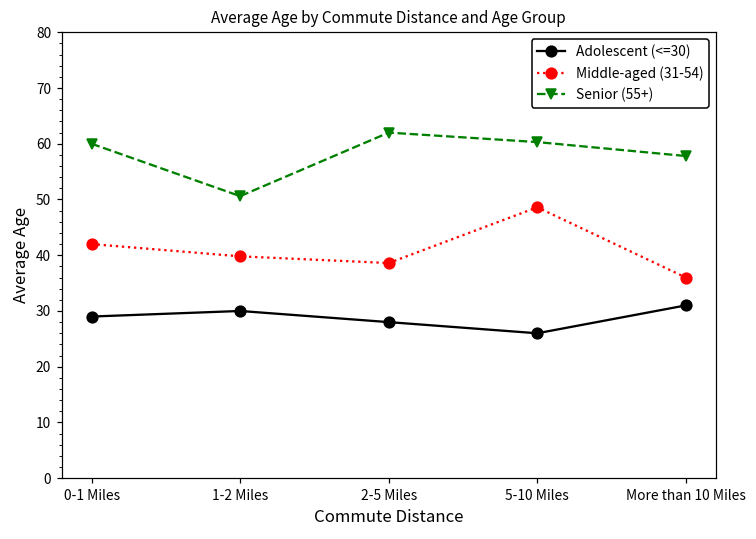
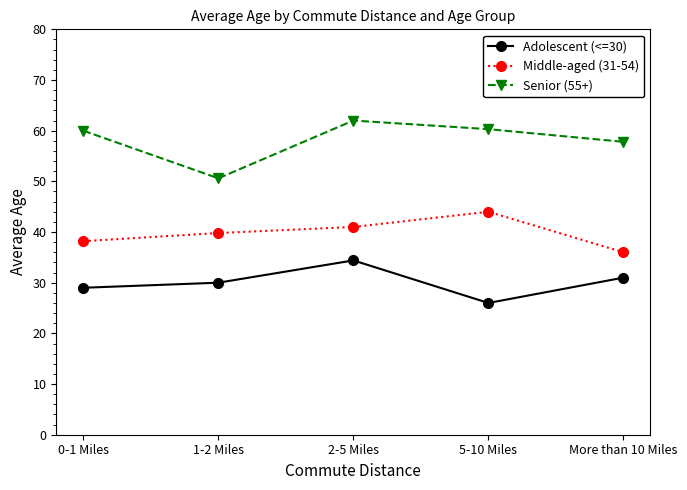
Middle-aged (31-54), 0-1 Miles: 42 -> 38
Adolescent (<=30), 2-5 Miles: 28 -> 34
Middle-aged (31-54), 2-5 Miles: 39 -> 41
Middle-aged (31-54), 5-10 Miles: 49 -> 44
